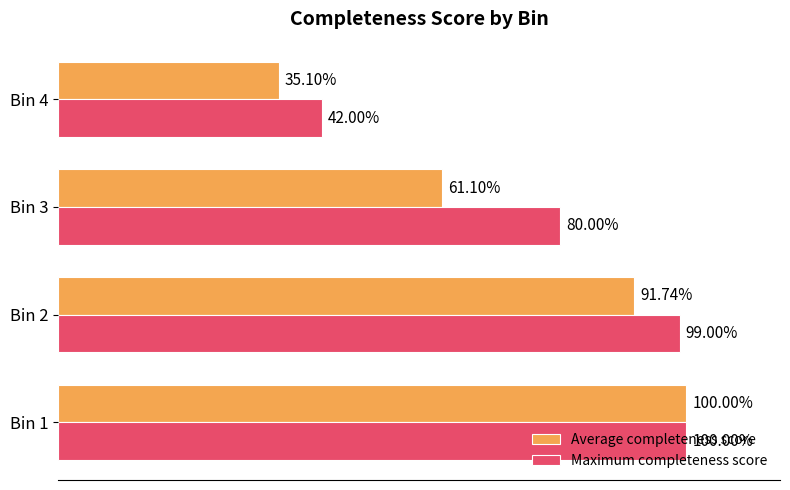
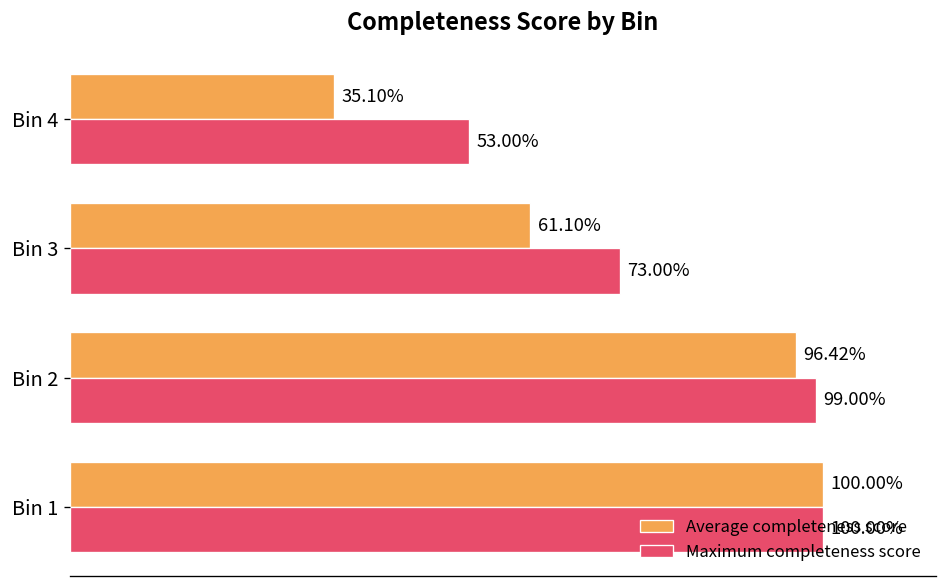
Maximum completeness score, Bin 4: 42.00% -> 53.00%
Maximum completeness score, Bin 3: 80.00% -> 73.00%
Average completeness score, Bin 2: 91.74% -> 96.42%
